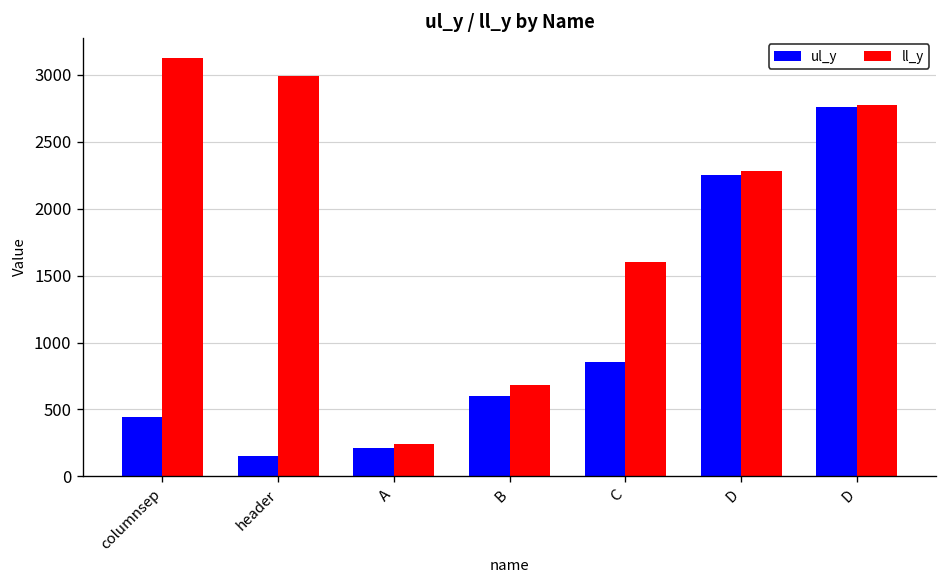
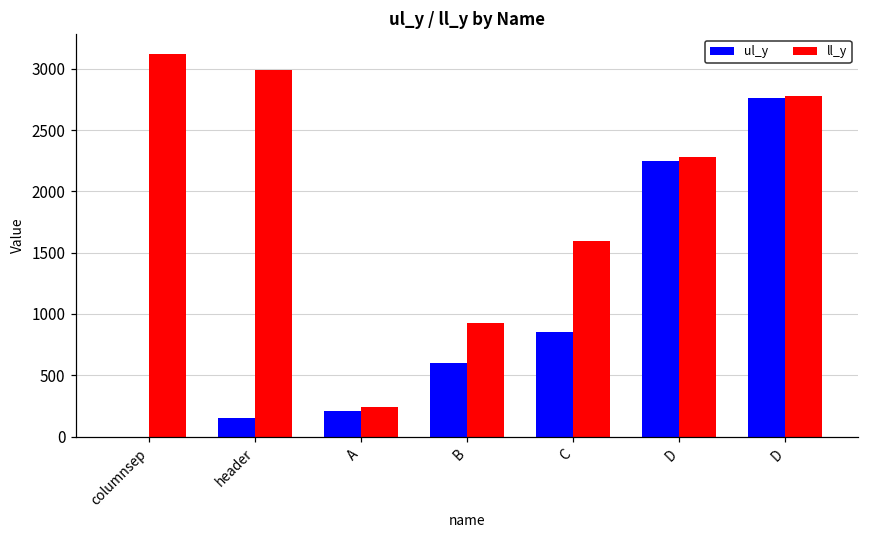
ul_y, columnsep: 440 -> 0
ll_y, B: 680 -> 920
